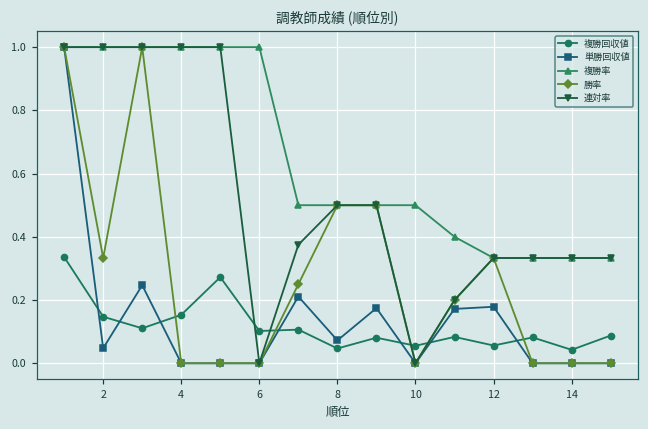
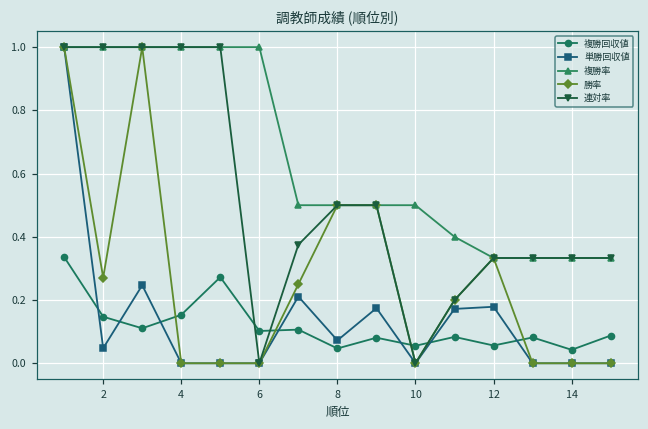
勝率, 2: 0.33 -> 0.27
